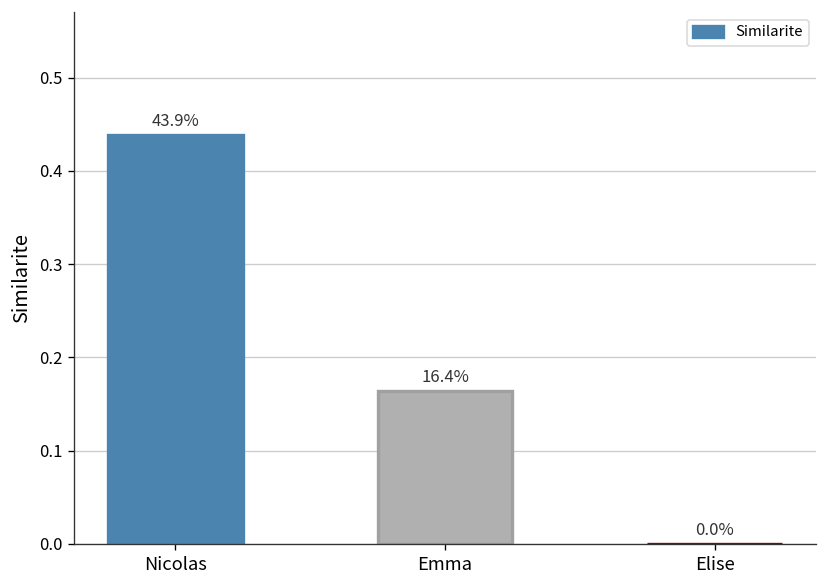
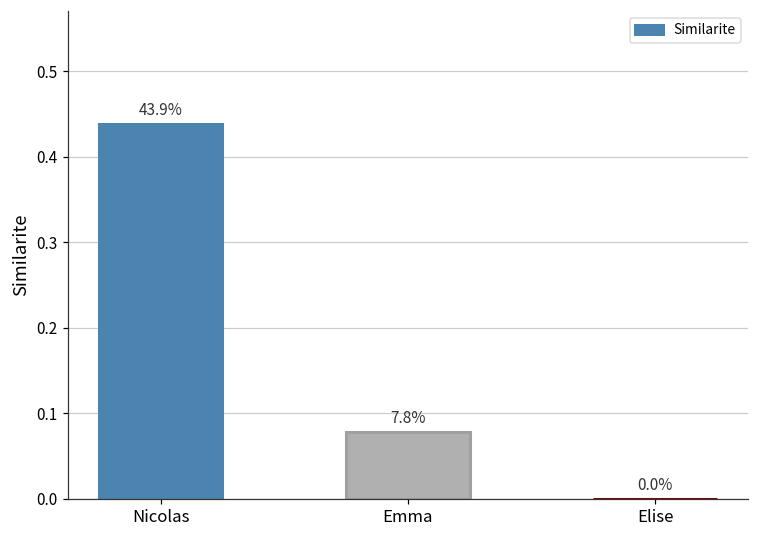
Emma: 16.4% -> 7.8%
